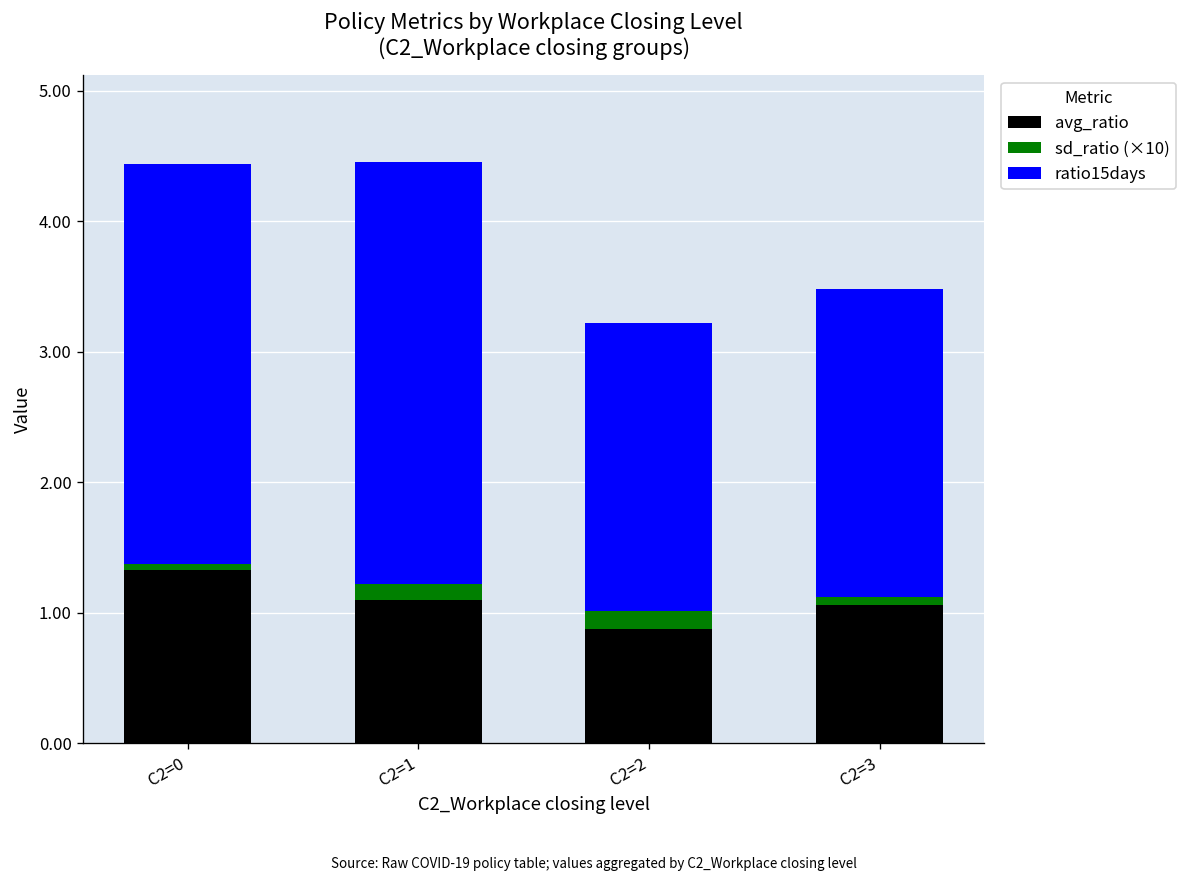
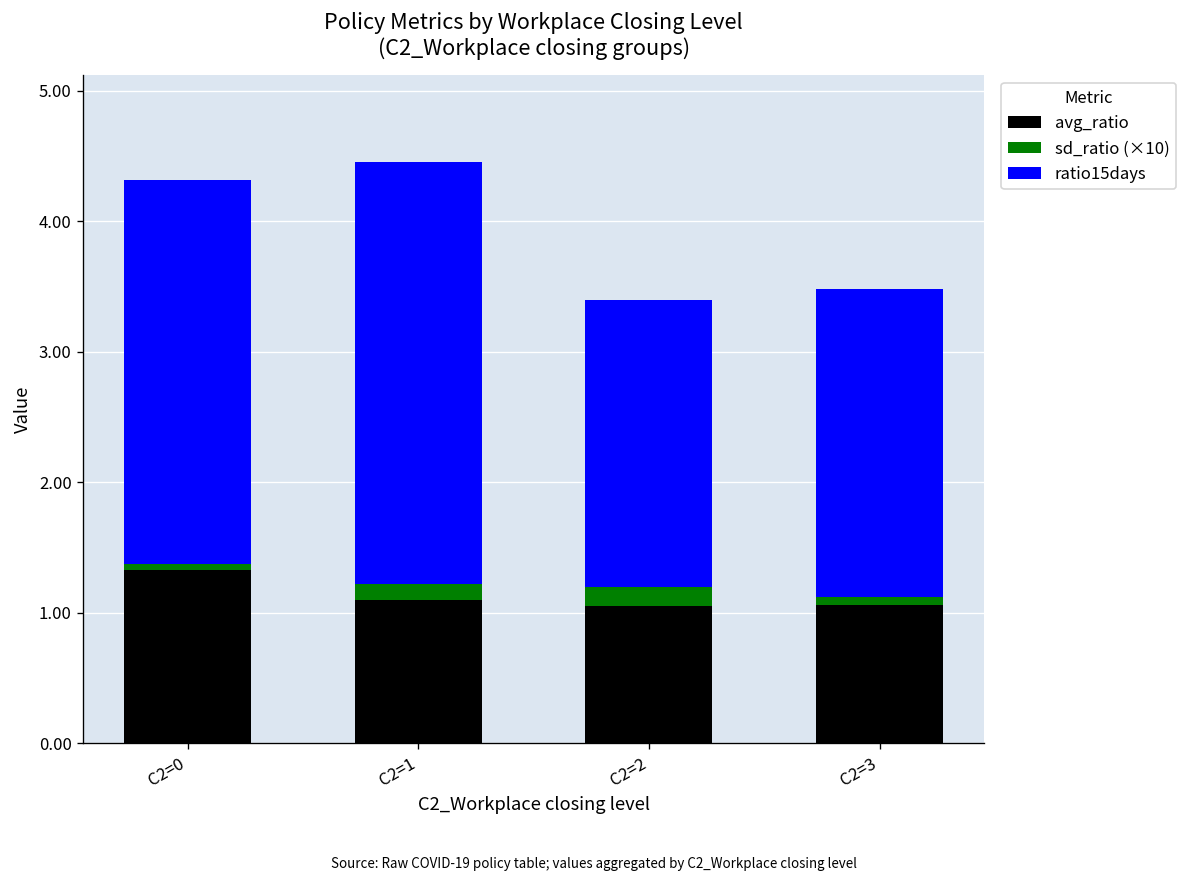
ratio15days, C2=0: 3.07 -> 2.94
avg_ratio, C2=2: 0.88 -> 1.06
